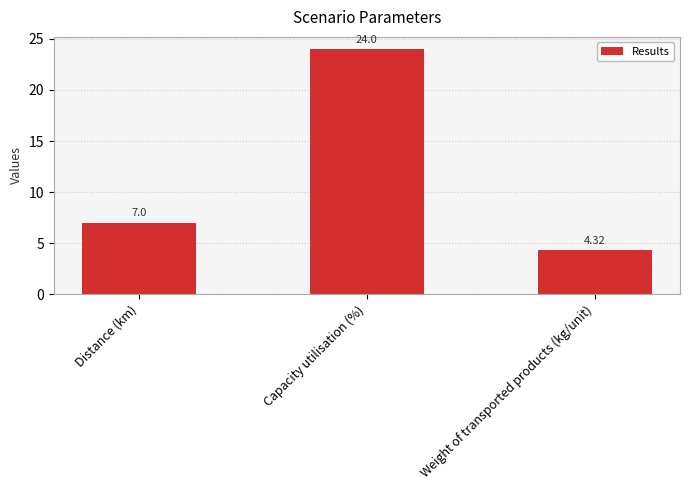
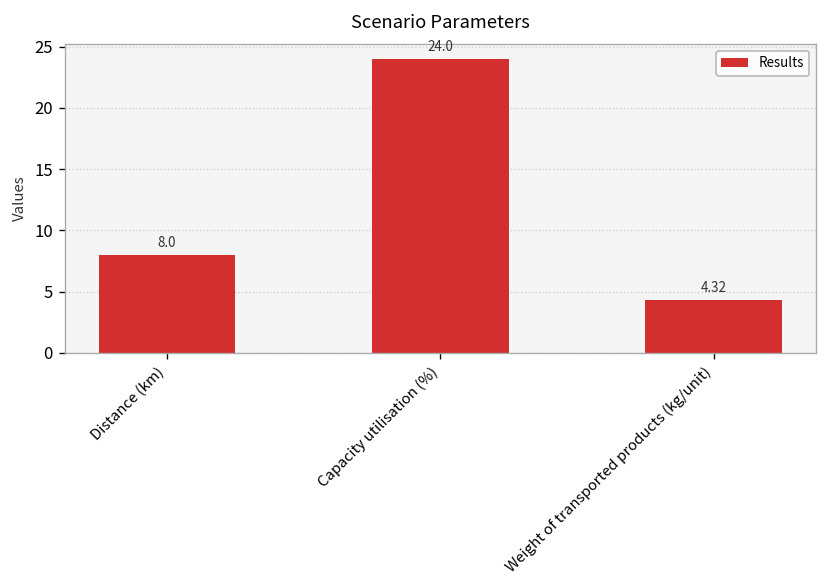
Distance (km): 7.0 -> 8.0
